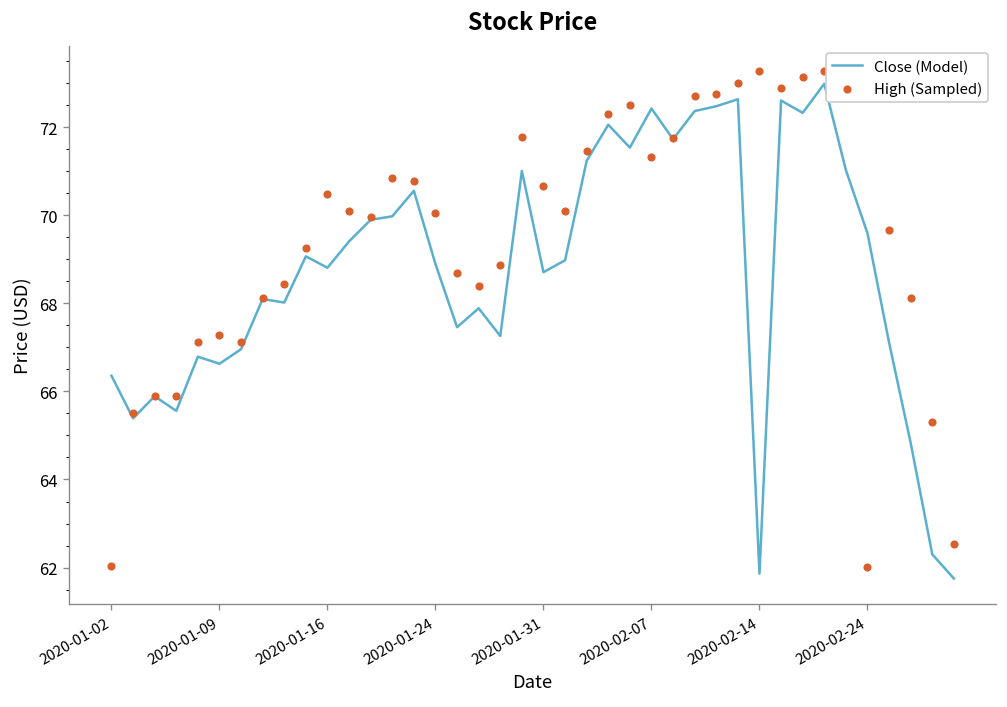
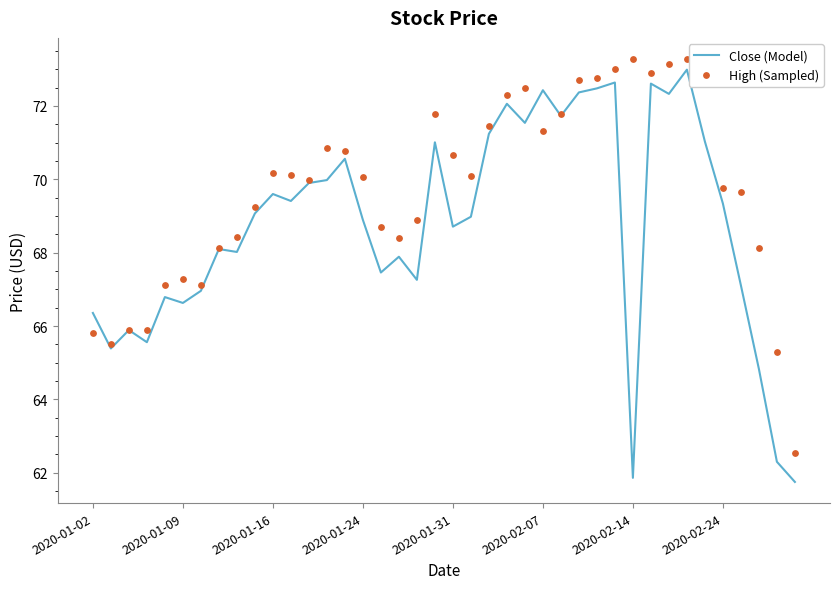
High (Sampled), 2020-01-02: 62.0 -> 65.8
Close (Model), 2020-01-16: 68.8 -> 69.6
High (Sampled), 2020-01-16: 70.5 -> 70.2
Close (Model), 2020-02-24: 69.6 -> 69.3
High (Sampled), 2020-02-24: 62.0 -> 69.8
